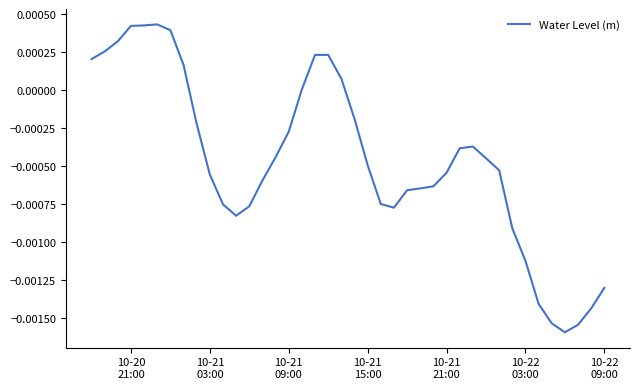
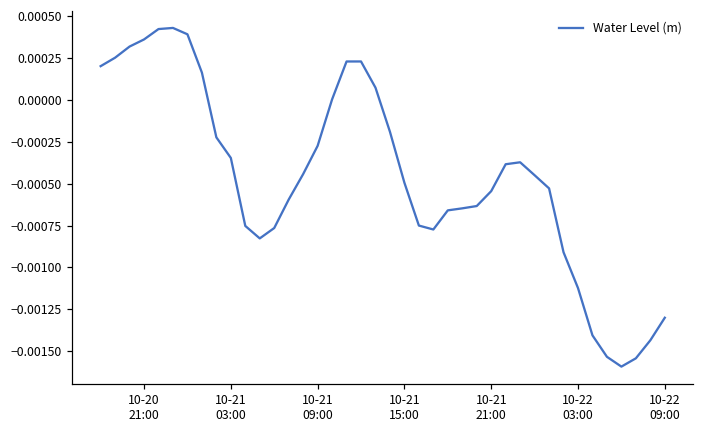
10-20 21:00: 0.00042 -> 0.00036
10-21 03:00: -0.00056 -> -0.00035
